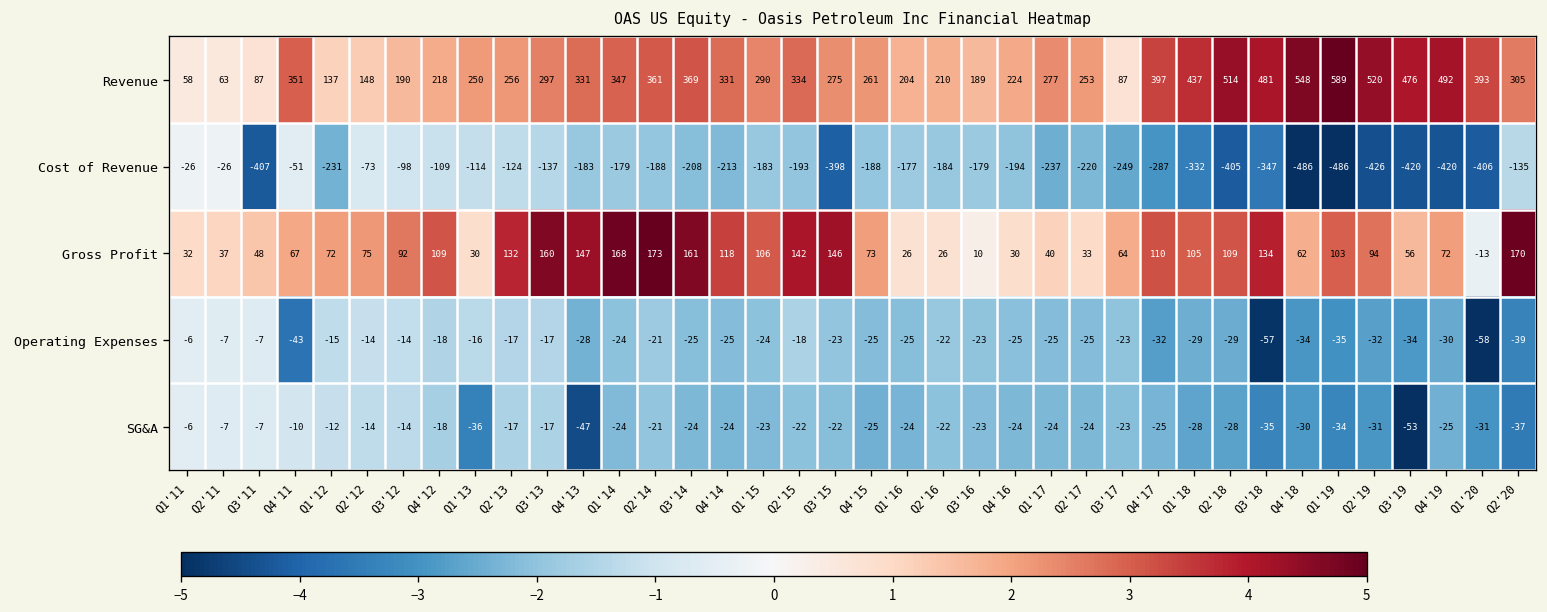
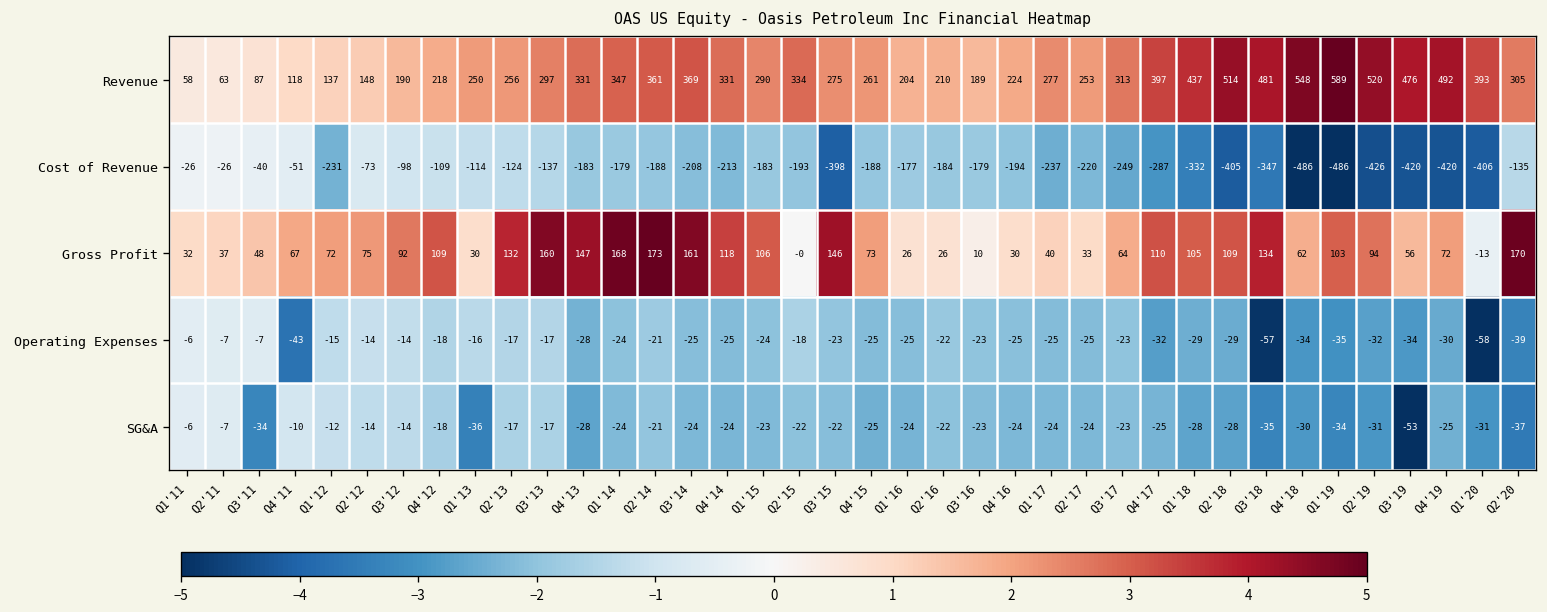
Revenue, Q4'11: 351 -> 118
Revenue, Q3'17: 87 -> 313
Cost of Revenue, Q3'11: -407 -> -40
Gross Profit, Q2'15: 142 -> -0
SG&A, Q3'11: -7 -> -34
SG&A, Q4'13: -47 -> -28
